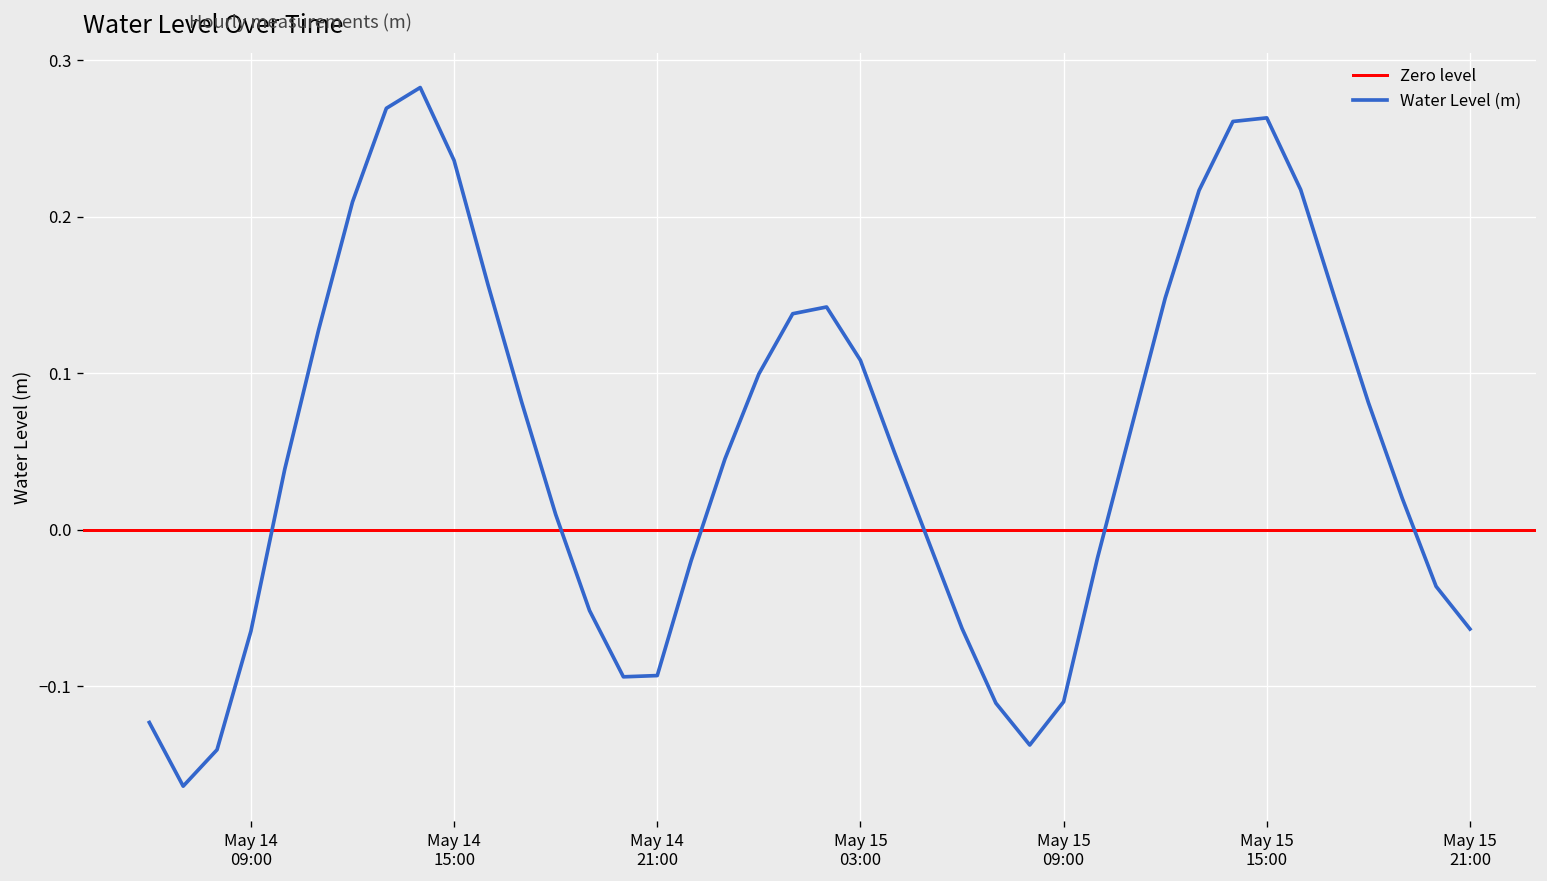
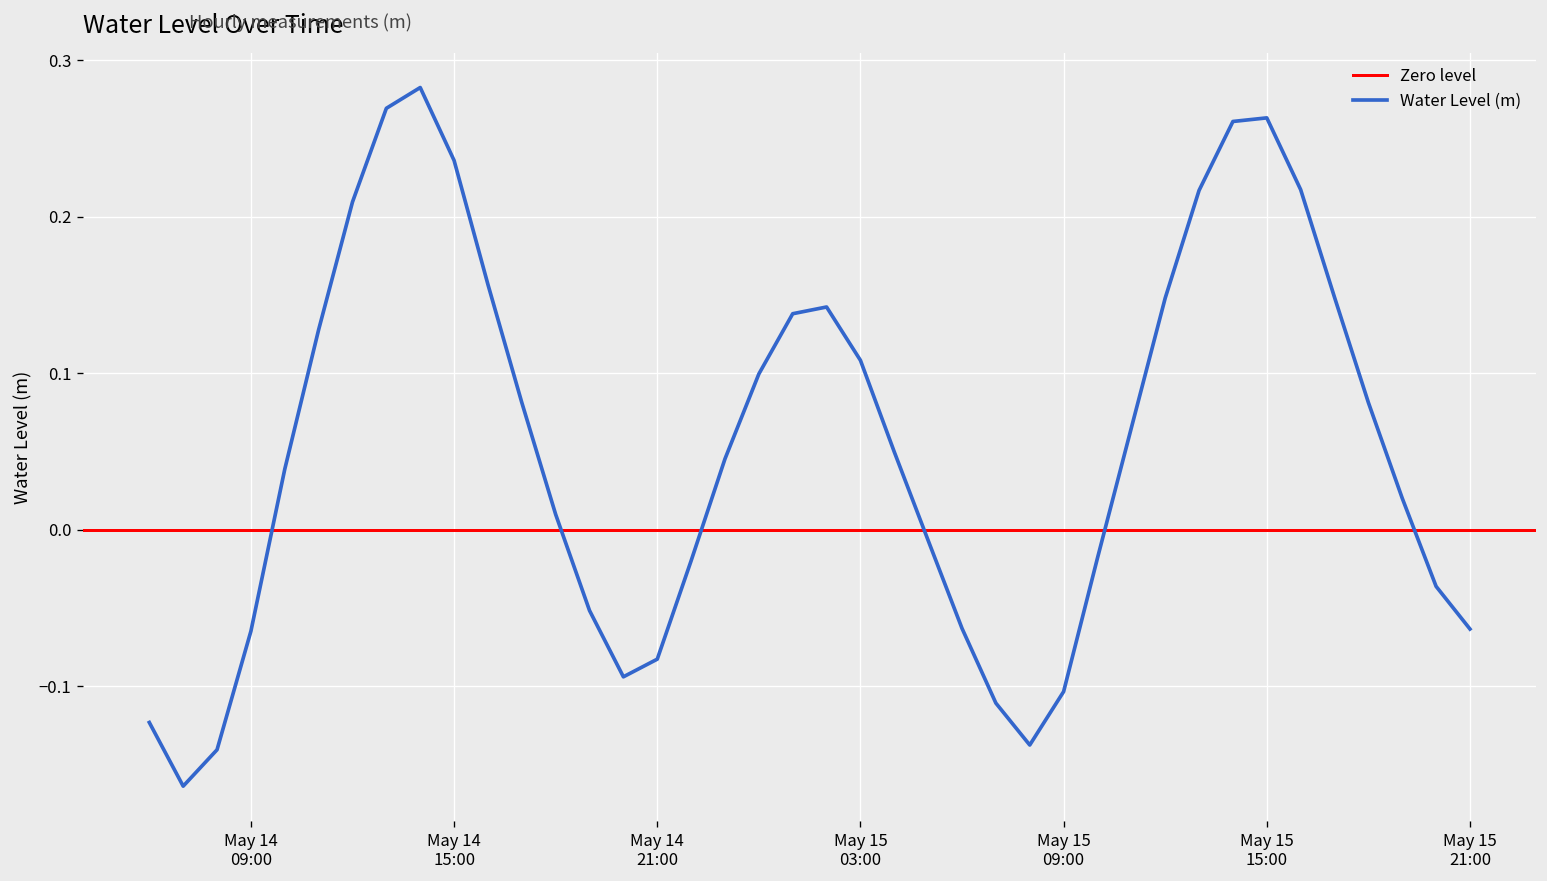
May 14 21:00: -0.093 -> -0.083
May 15 09:00: -0.110 -> -0.103
